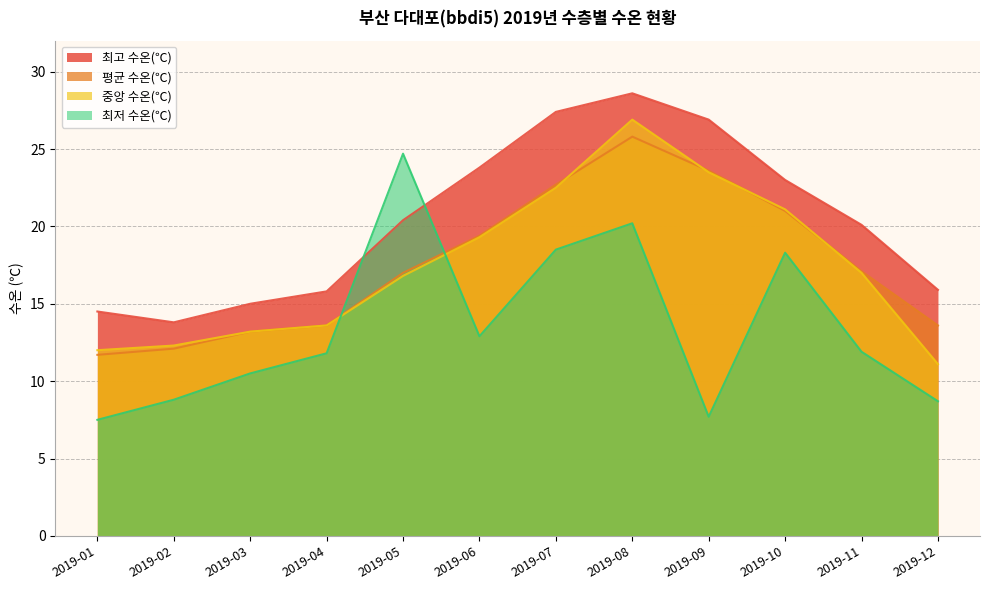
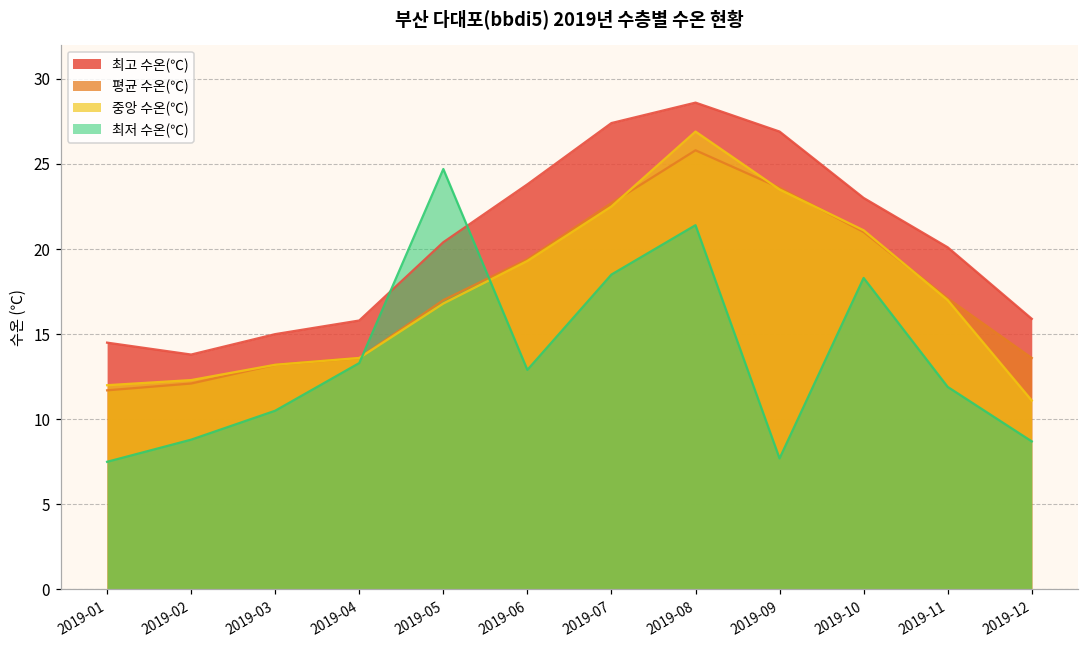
최저 수온(℃), 2019-04: 11.8 -> 13.3
최저 수온(℃), 2019-08: 20.2 -> 21.4
